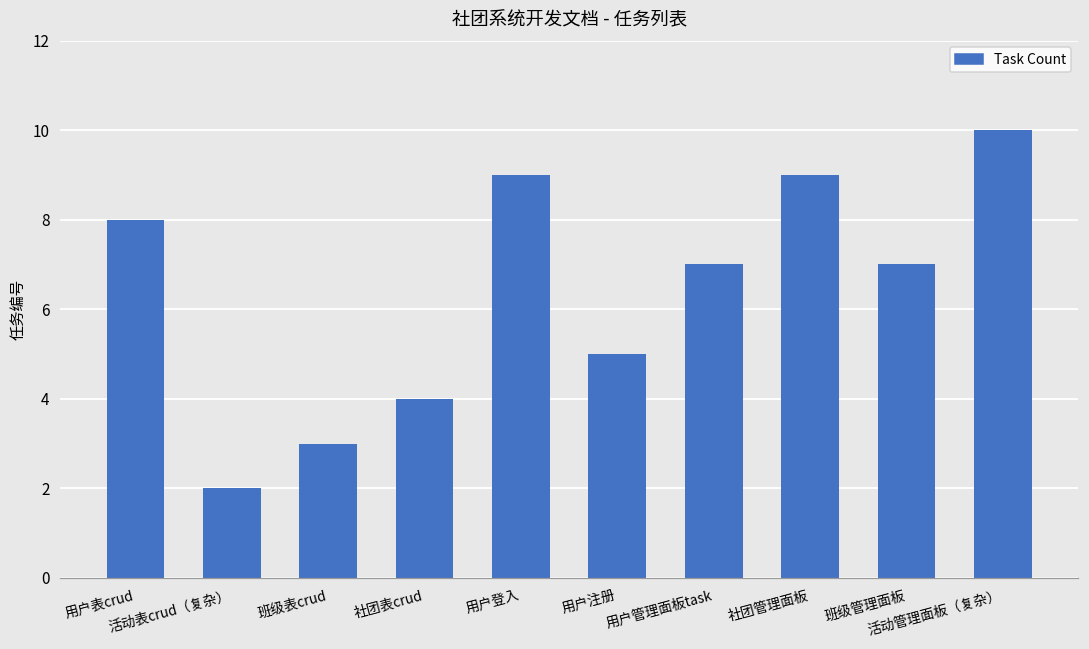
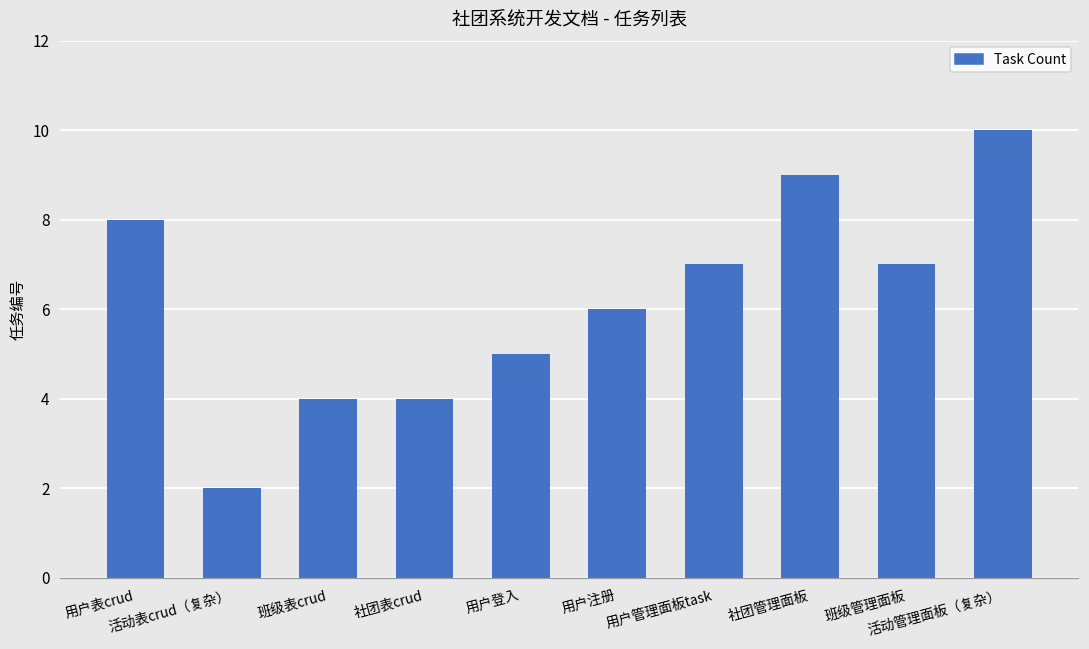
班级表crud: 3 -> 4
用户登入: 9 -> 5
用户注册: 5 -> 6
